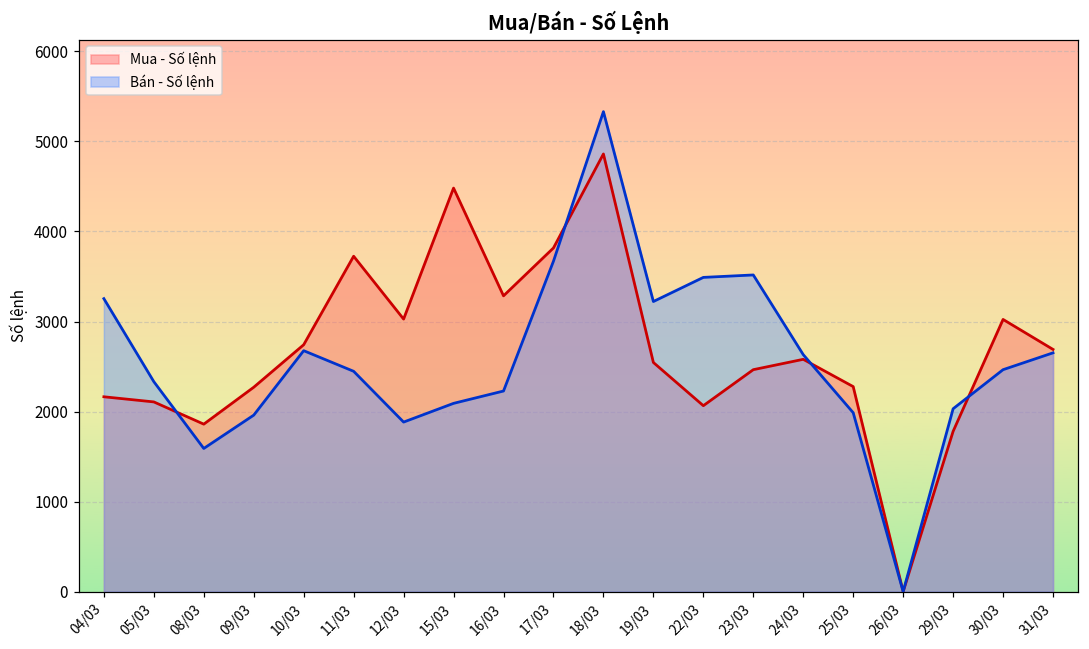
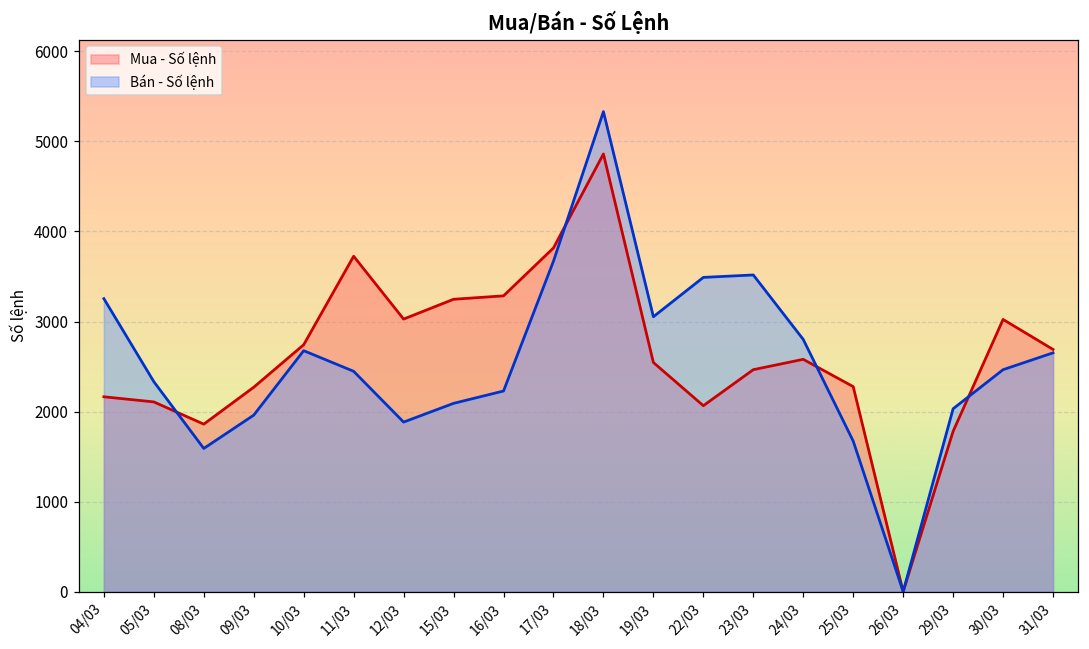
Mua - Số lệnh, 15/03: 4500 -> 3200
Bán - Số lệnh, 19/03: 3200 -> 3100
Bán - Số lệnh, 24/03: 2600 -> 2800
Bán - Số lệnh, 25/03: 2000 -> 1700
